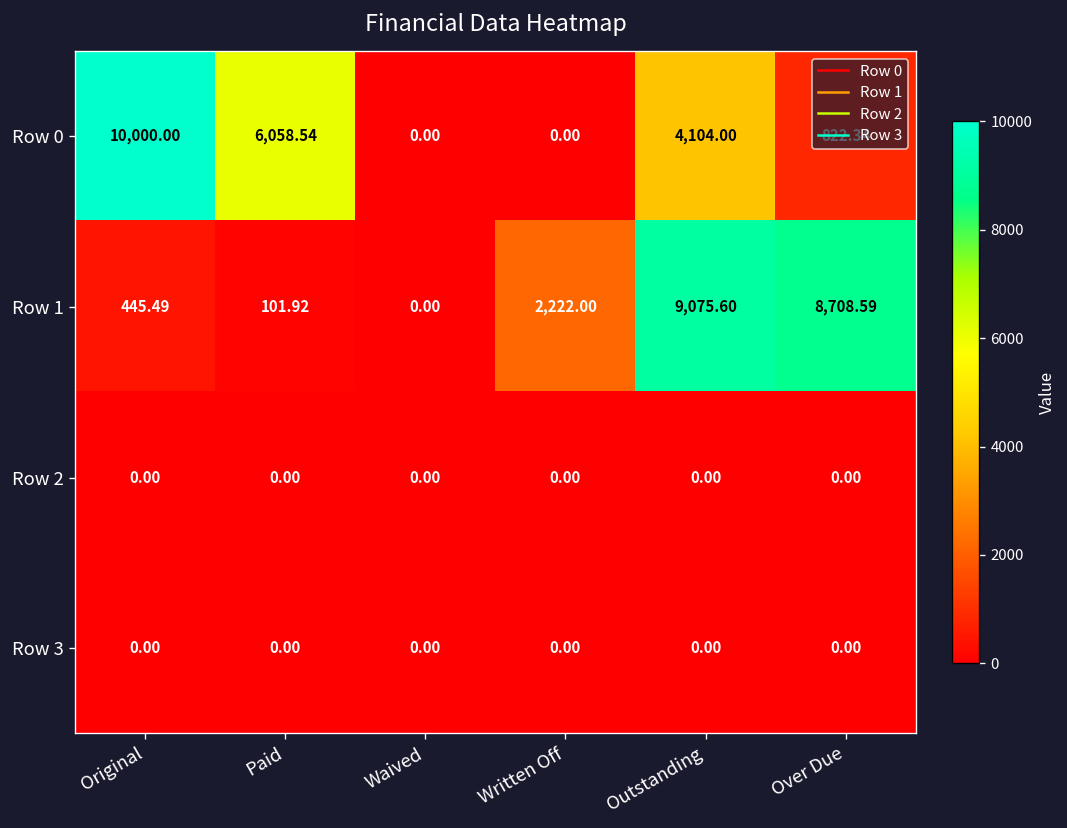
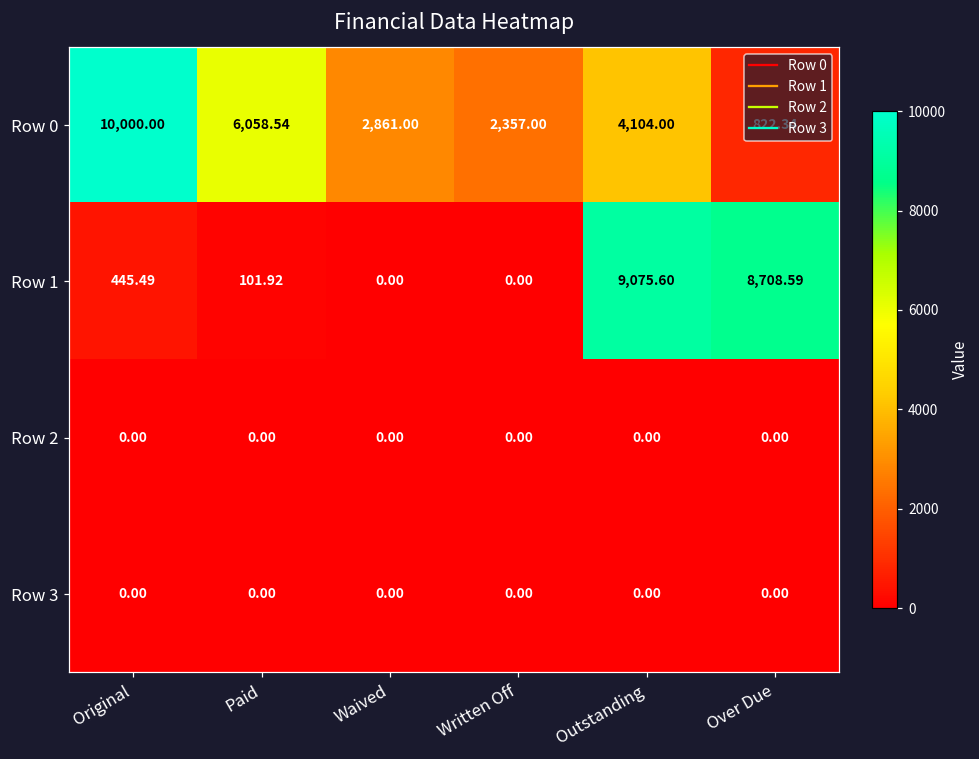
Row 0, Waived: 0.00 -> 2,861.00
Row 0, Written Off: 0.00 -> 2,357.00
Row 1, Written Off: 2,222.00 -> 0.00
